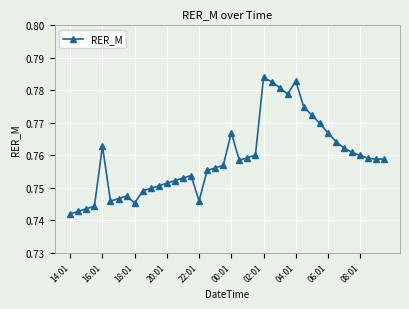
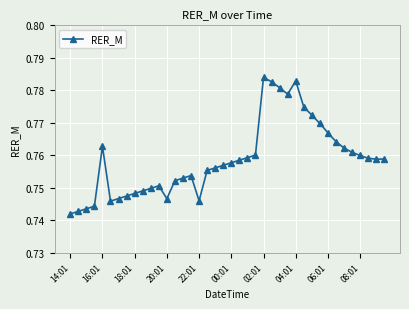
18:01: 0.745 -> 0.748
20:01: 0.751 -> 0.747
00:01: 0.767 -> 0.758
